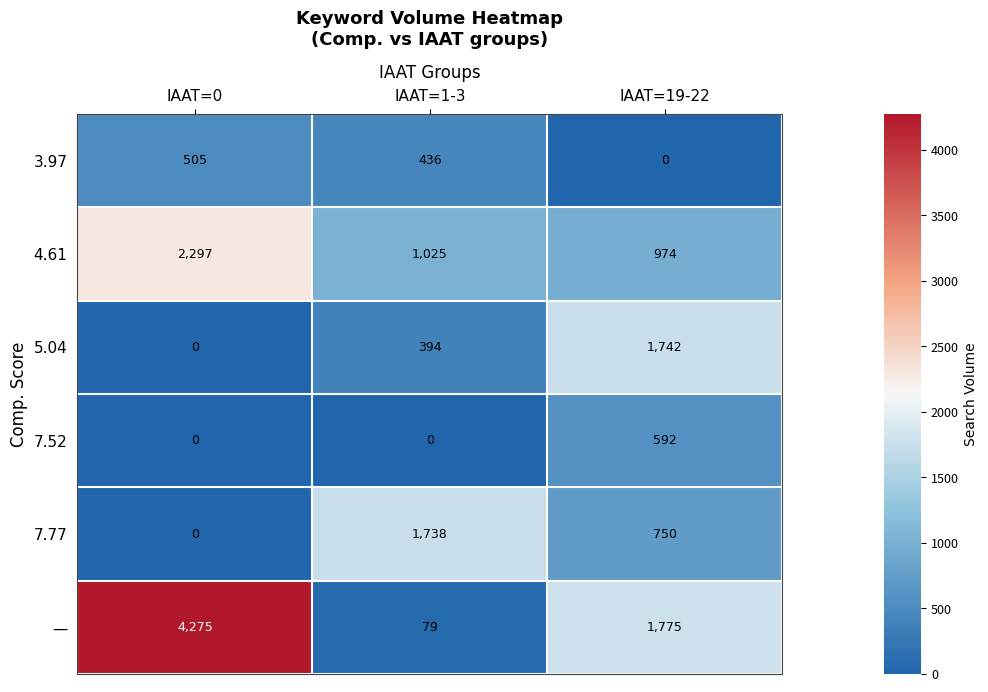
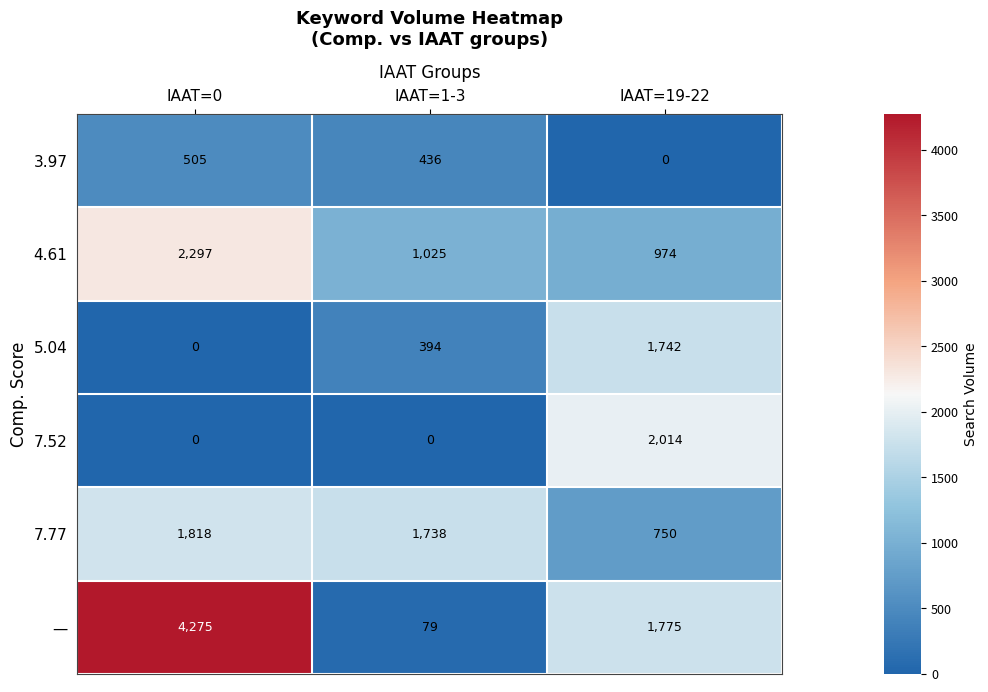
7.52, IAAT=19-22: 592 -> 2,014
7.77, IAAT=0: 0 -> 1,818
